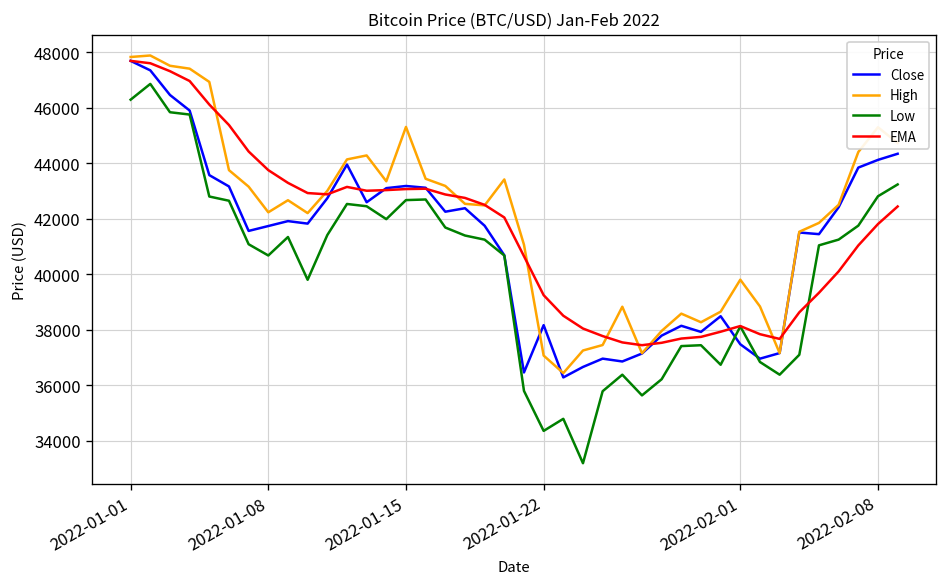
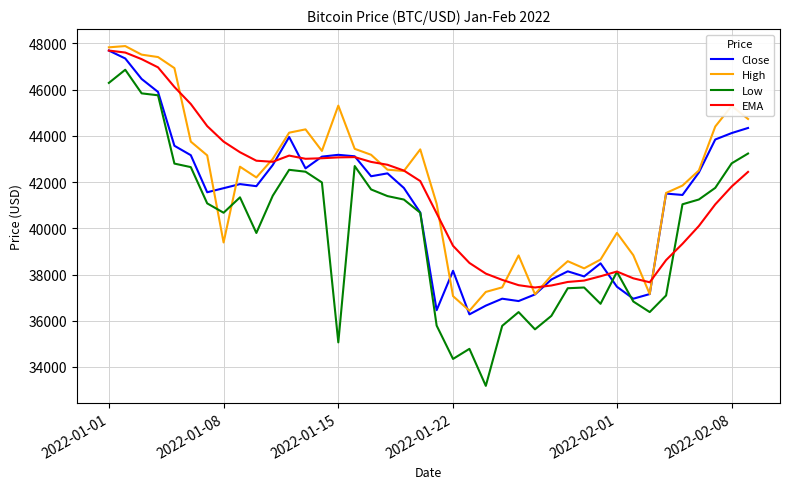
High, 2022-01-08: 42200 -> 39400
Low, 2022-01-15: 42700 -> 35100
